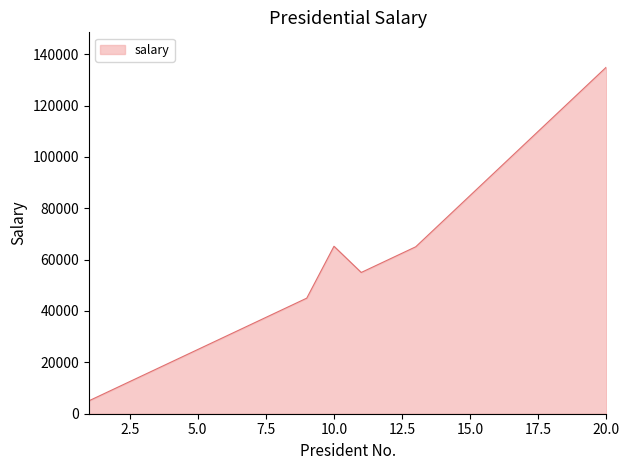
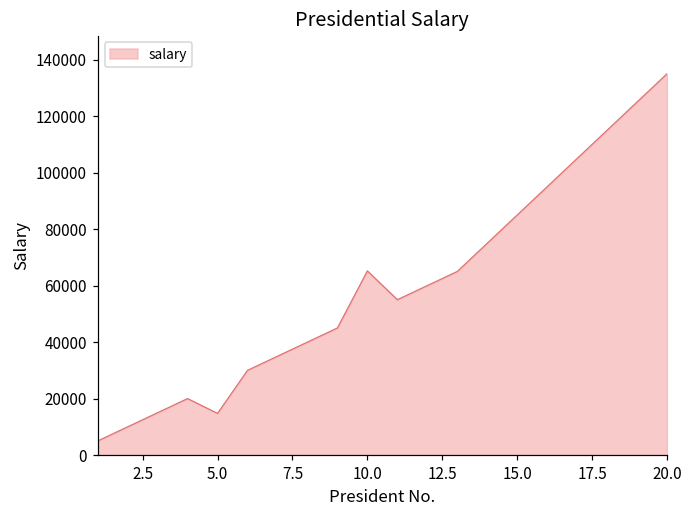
5.0: 25000 -> 15000
